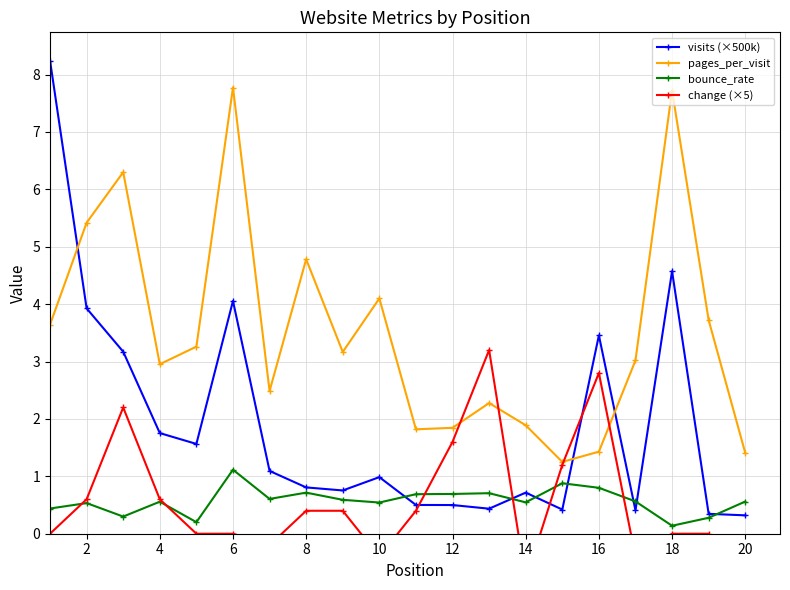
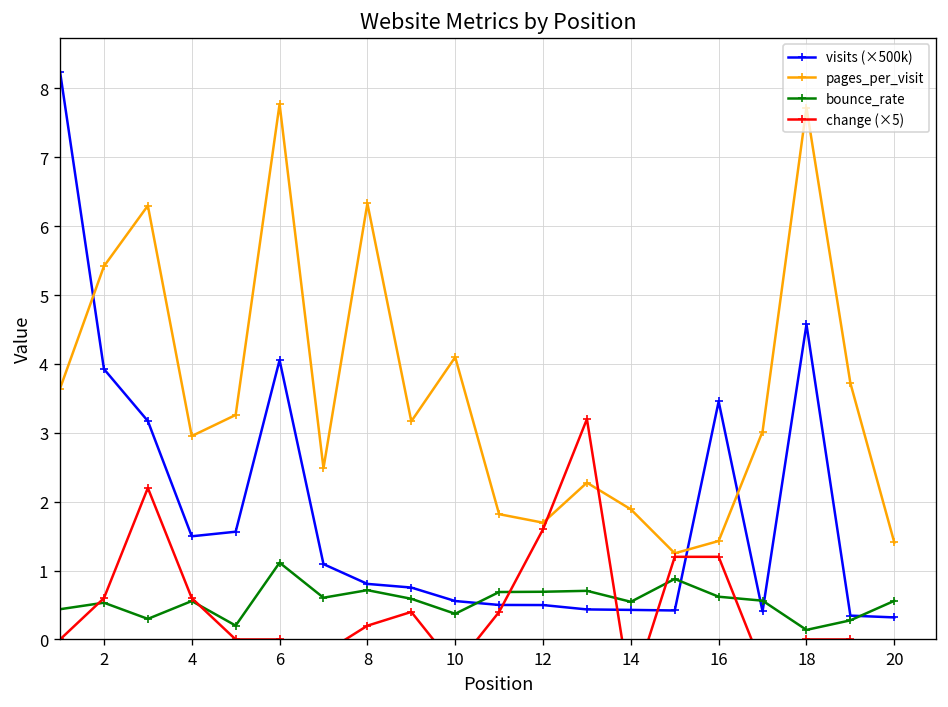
visits (×500k), 4: 1.8 -> 1.5
pages_per_visit, 8: 4.8 -> 6.3
change (×5), 8: 0.4 -> 0.2
visits (×500k), 10: 1.0 -> 0.6
bounce_rate, 10: 0.5 -> 0.4
pages_per_visit, 12: 1.8 -> 1.7
visits (×500k), 14: 0.7 -> 0.4
bounce_rate, 16: 0.8 -> 0.6
change (×5), 16: 2.8 -> 1.2
